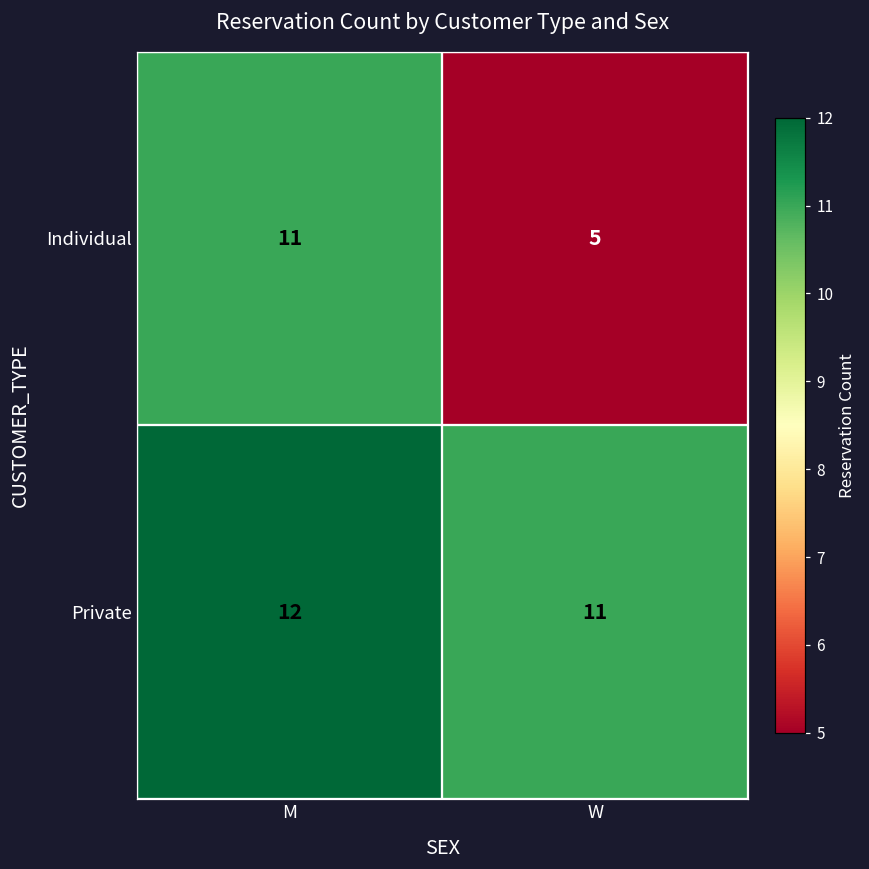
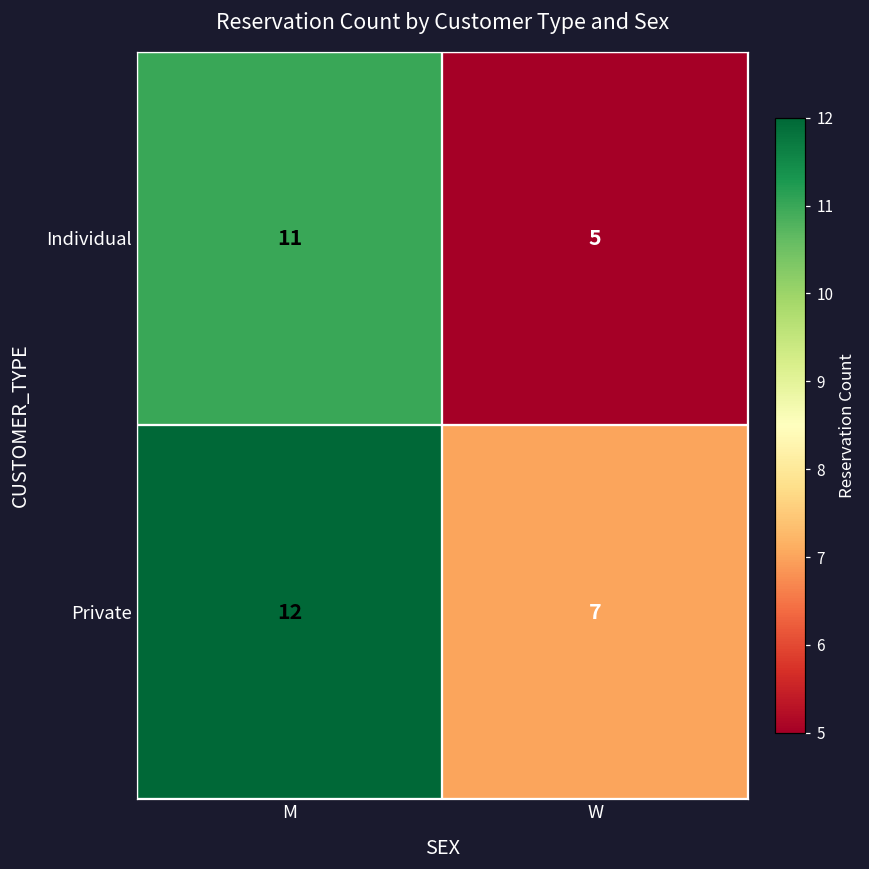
Private, W: 11 -> 7
